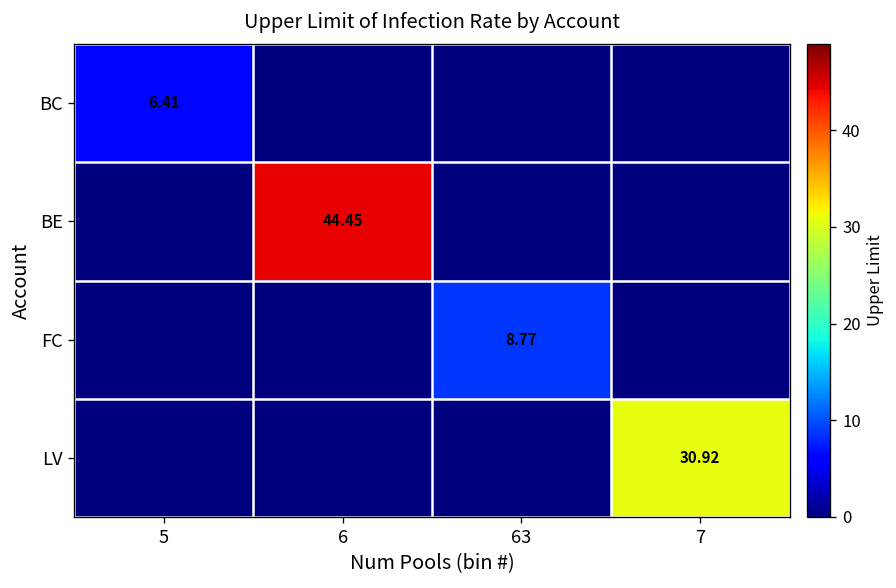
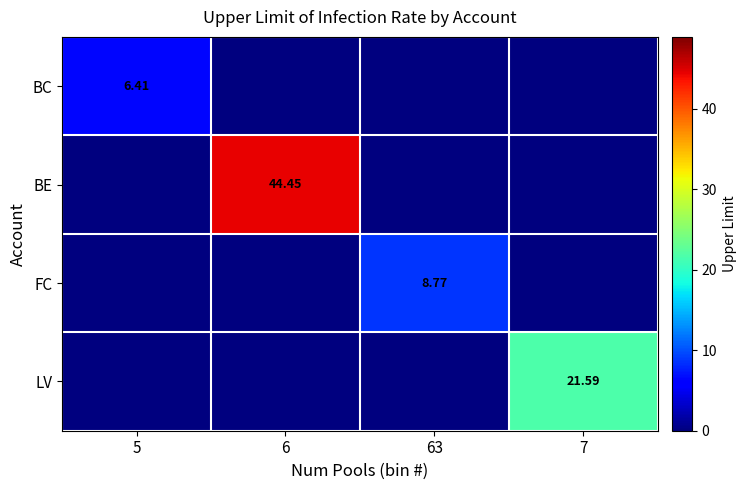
LV, 7: 30.92 -> 21.59
